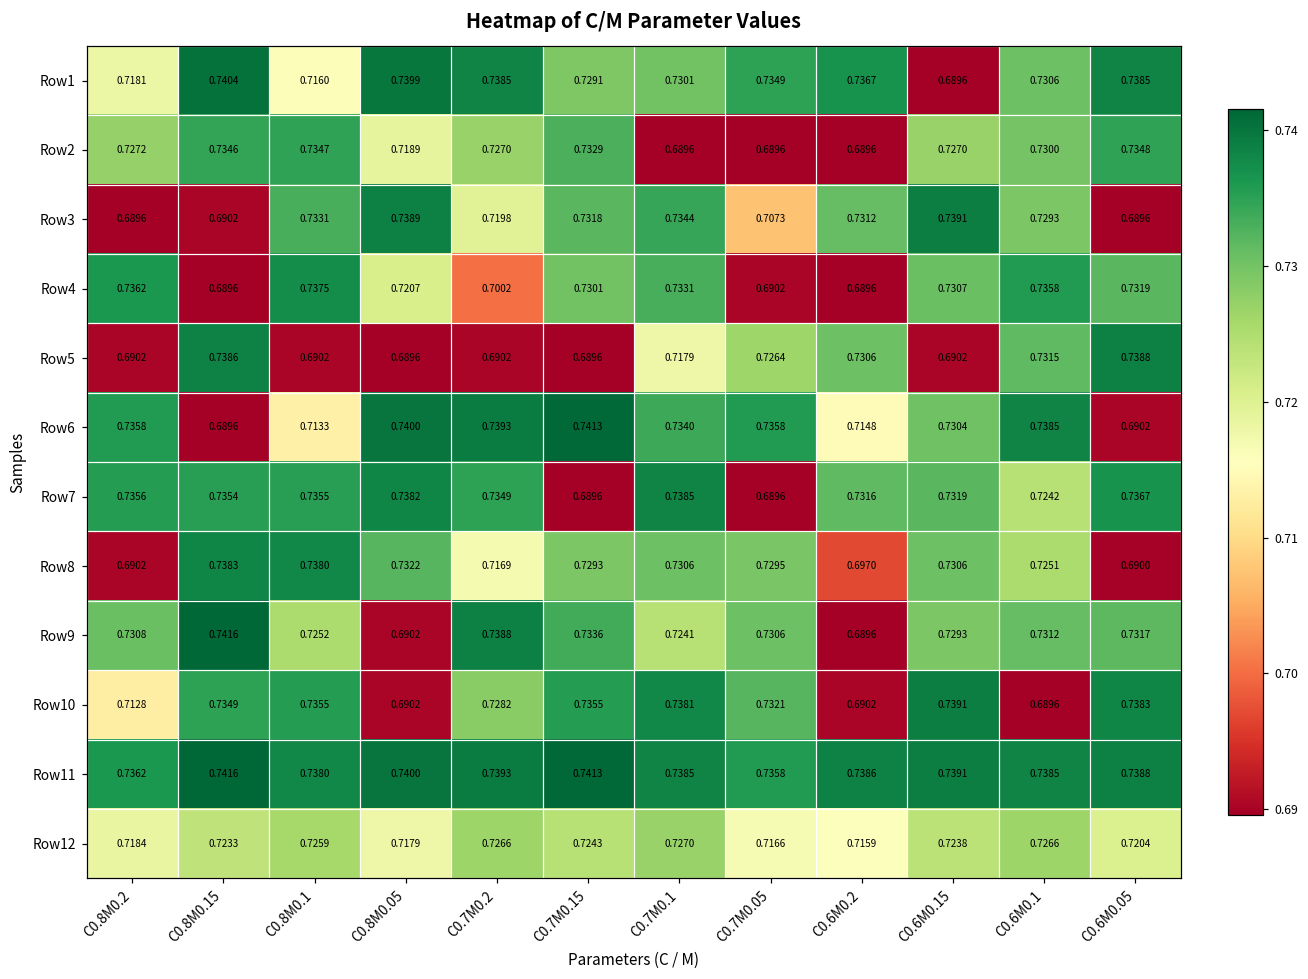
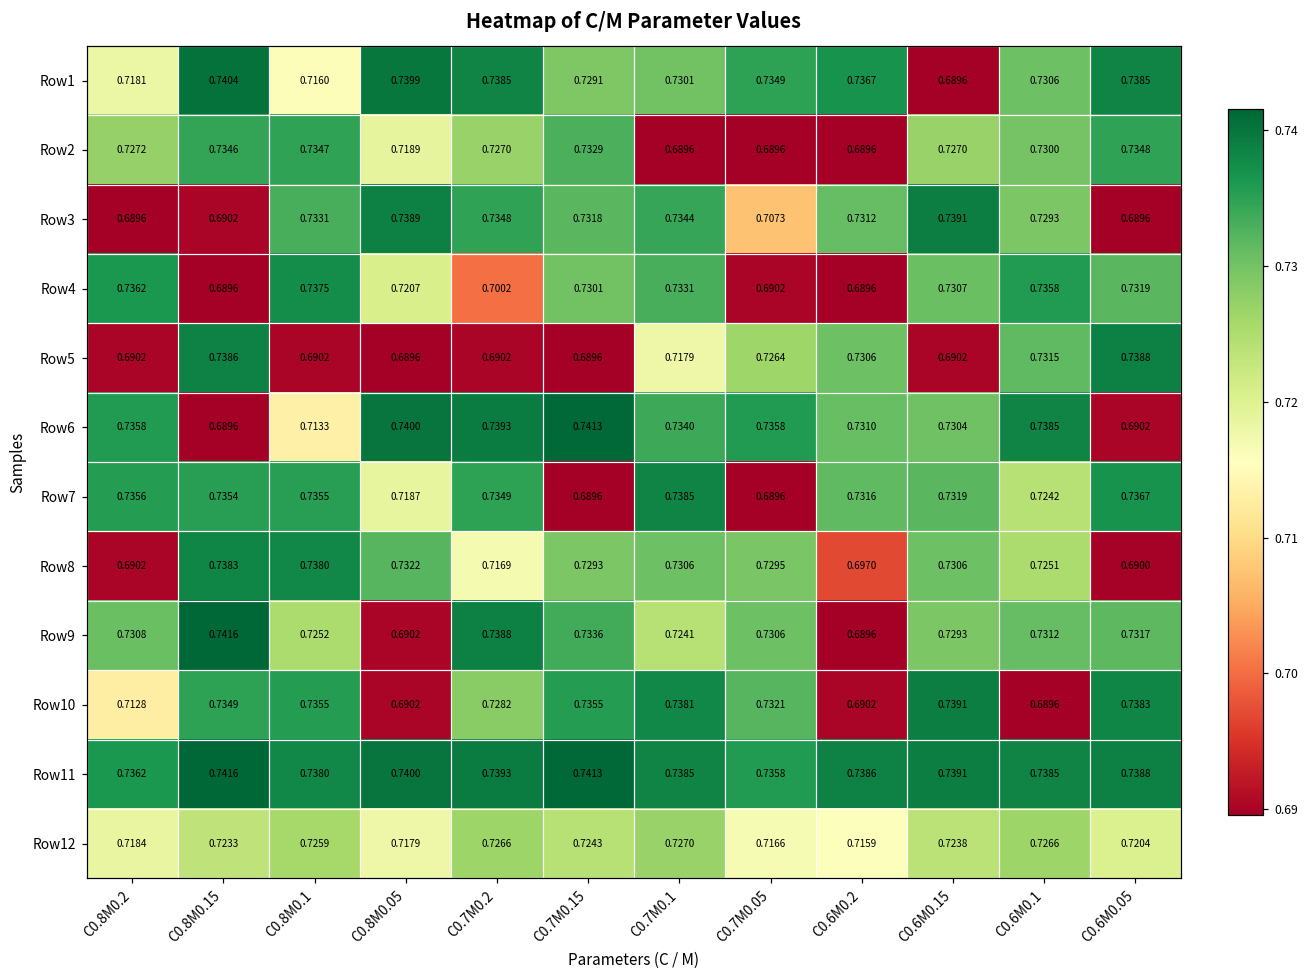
Row3, C0.7M0.2: 0.7198 -> 0.7348
Row6, C0.6M0.2: 0.7148 -> 0.7310
Row7, C0.8M0.05: 0.7382 -> 0.7187
